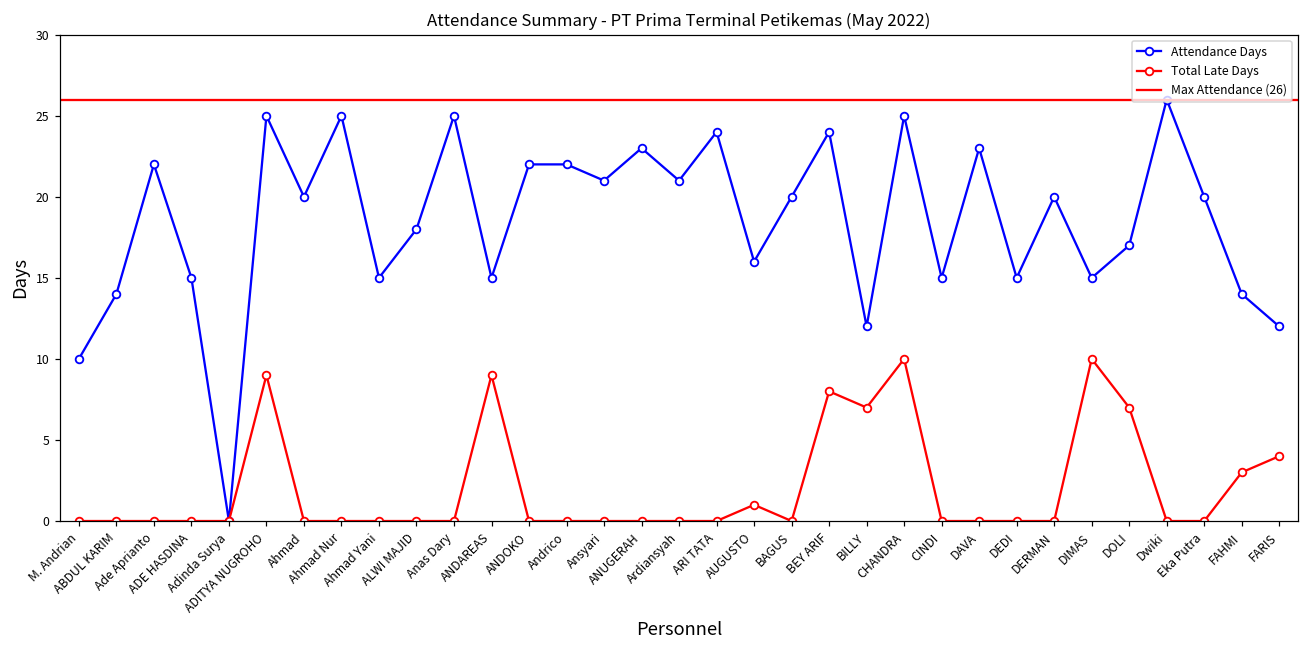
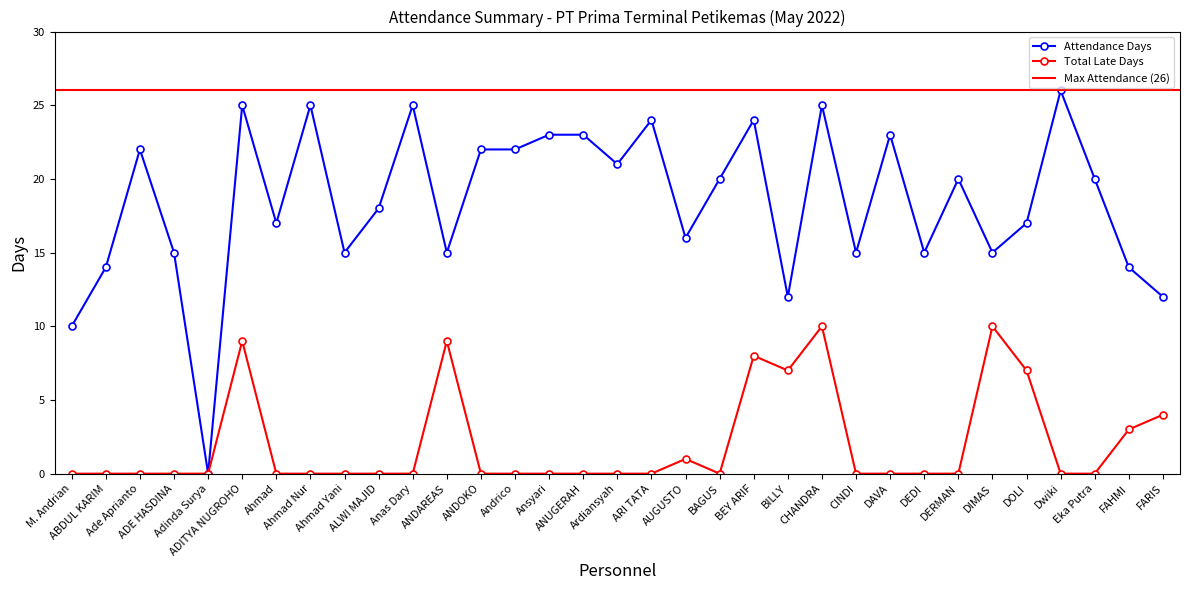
Attendance Days, Ahmad: 20 -> 17
Attendance Days, Ansyari: 21 -> 23
